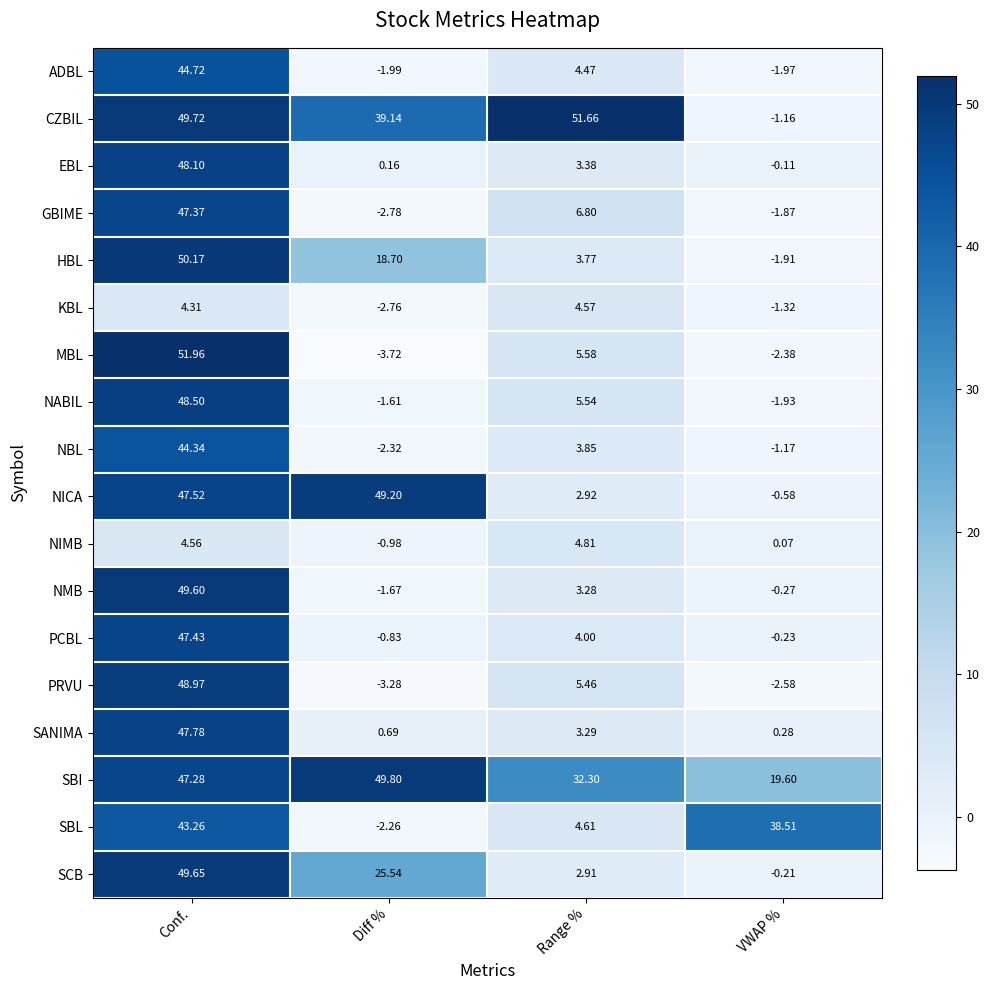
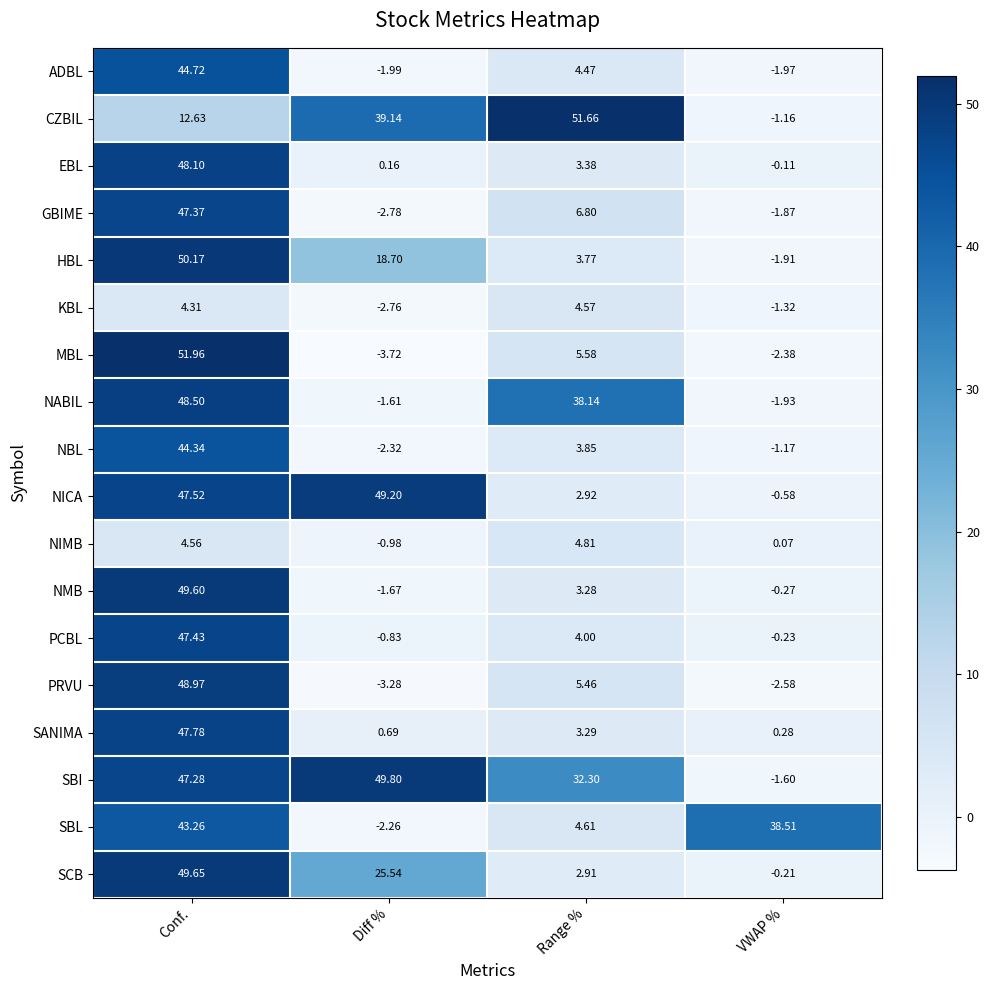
CZBIL, Conf.: 49.72 -> 12.63
NABIL, Range %: 5.54 -> 38.14
SBI, VWAP %: 19.60 -> -1.60
